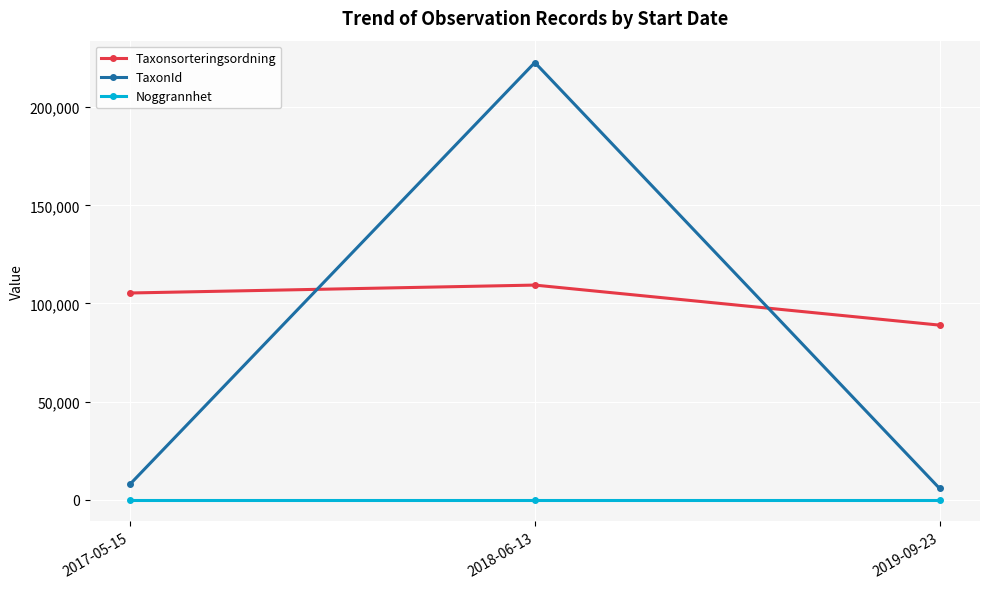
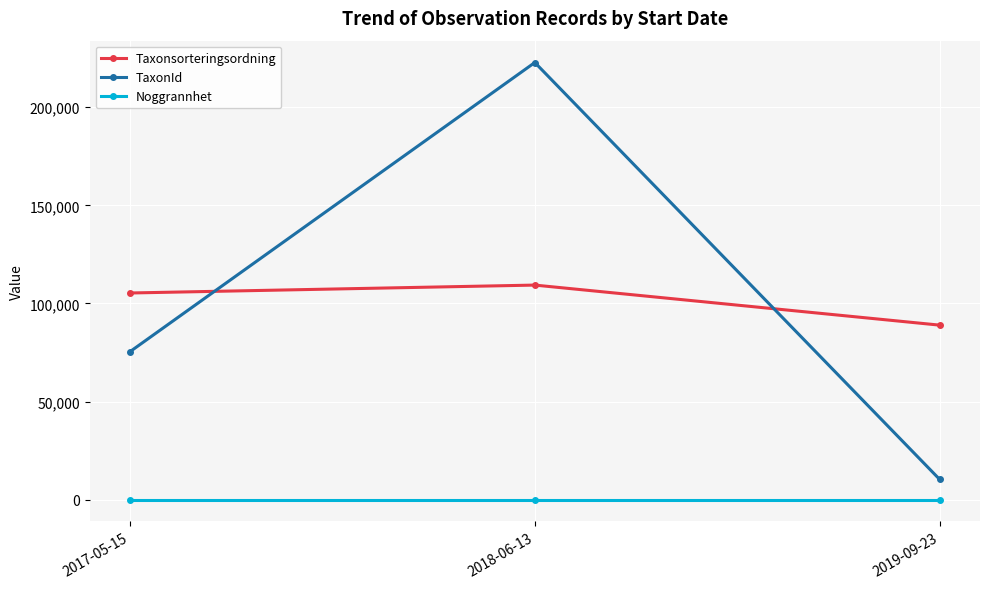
TaxonId, 2017-05-15: 8,000 -> 75,000
TaxonId, 2019-09-23: 6,000 -> 10,000
